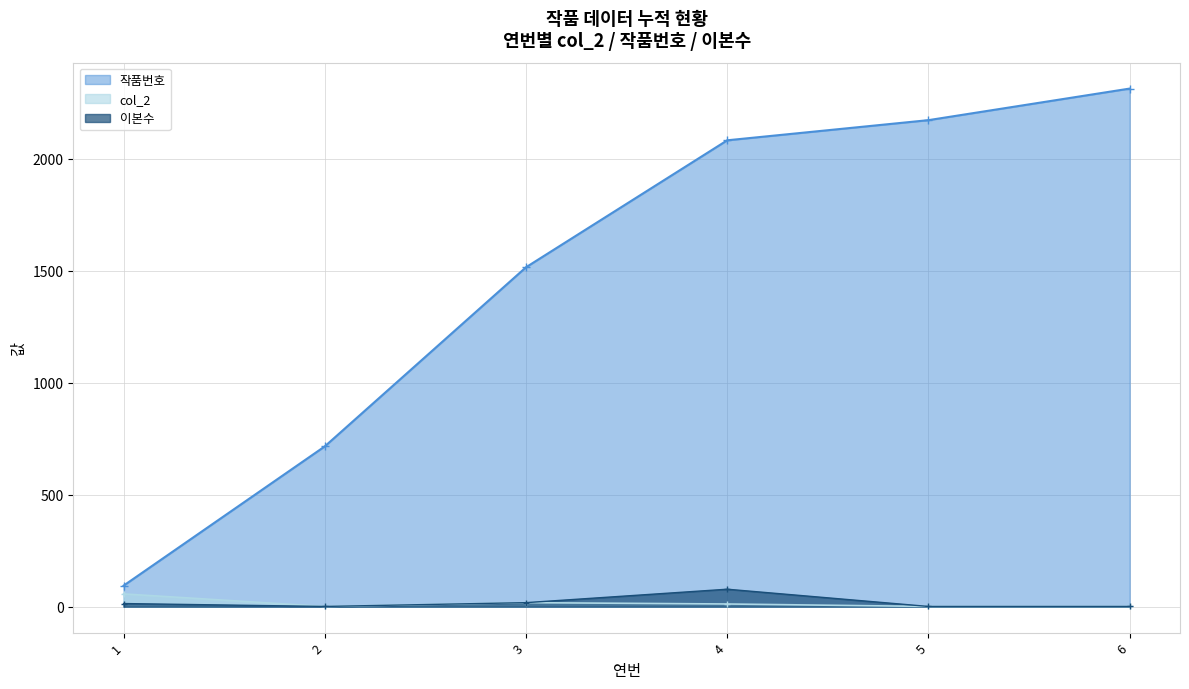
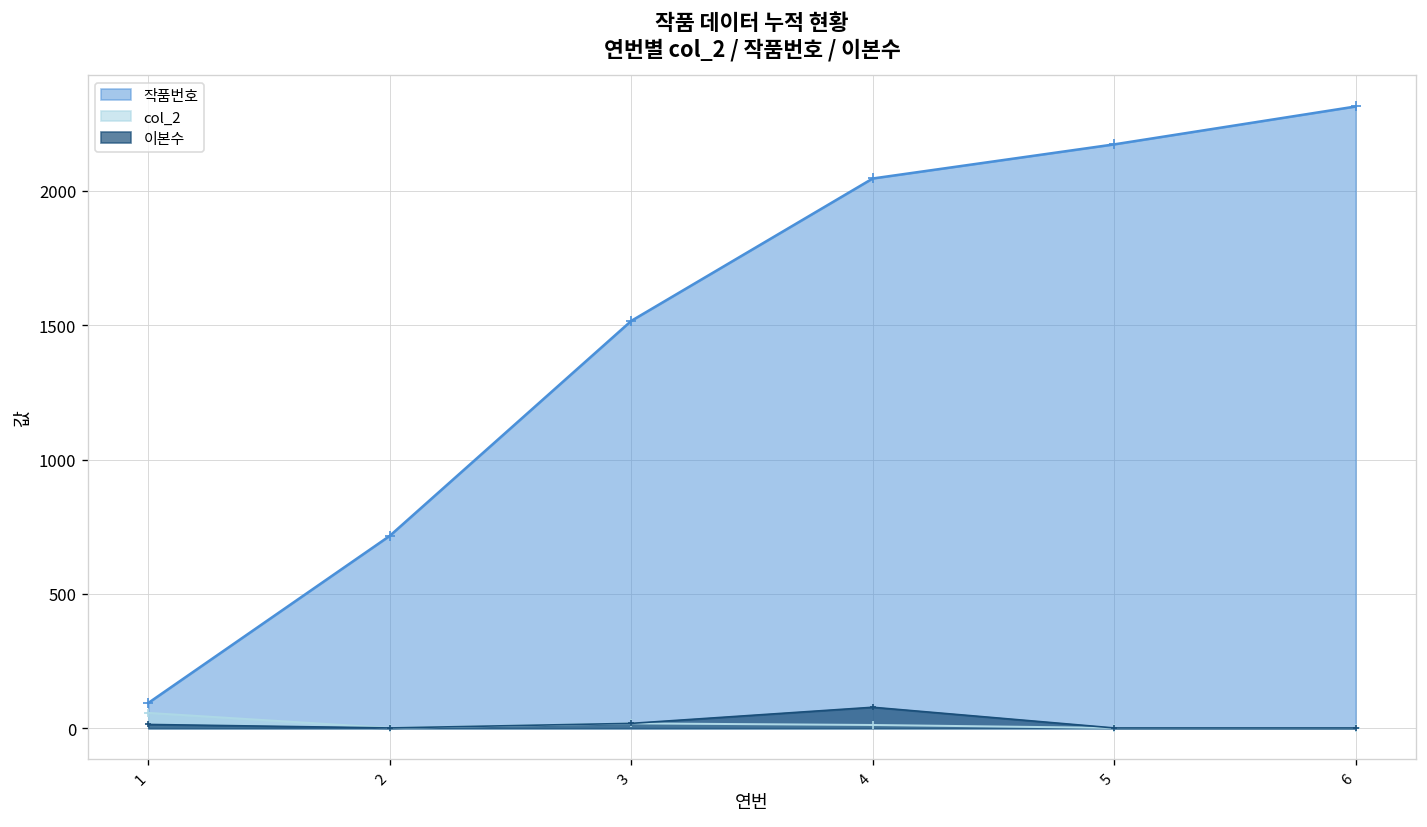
작품번호, 4: 2080 -> 2050
